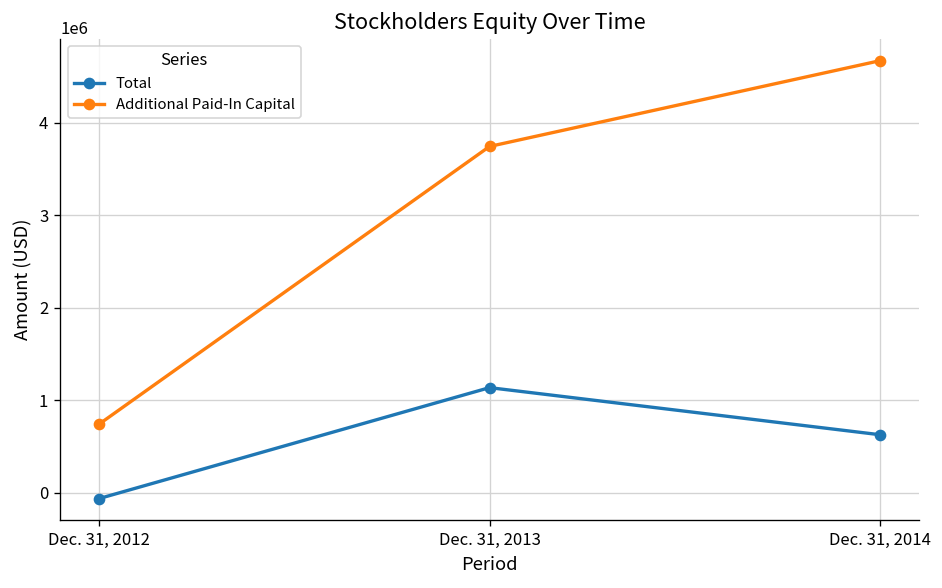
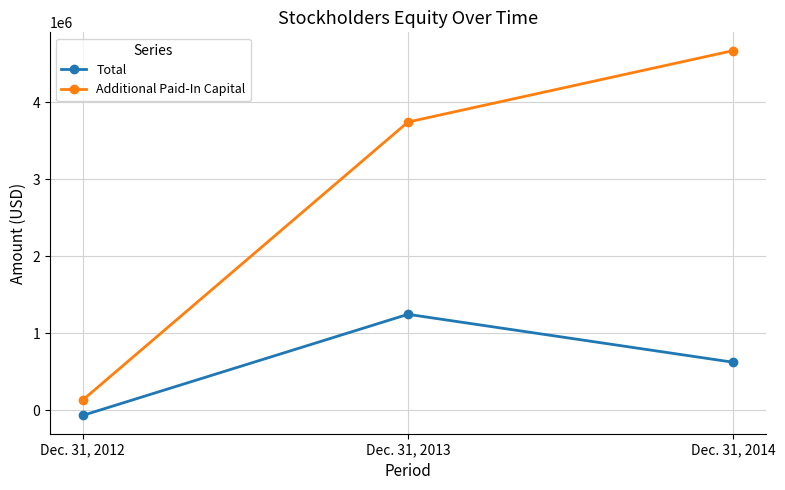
Additional Paid-In Capital, Dec. 31, 2012: 700000 -> 100000
Total, Dec. 31, 2013: 1100000 -> 1200000
